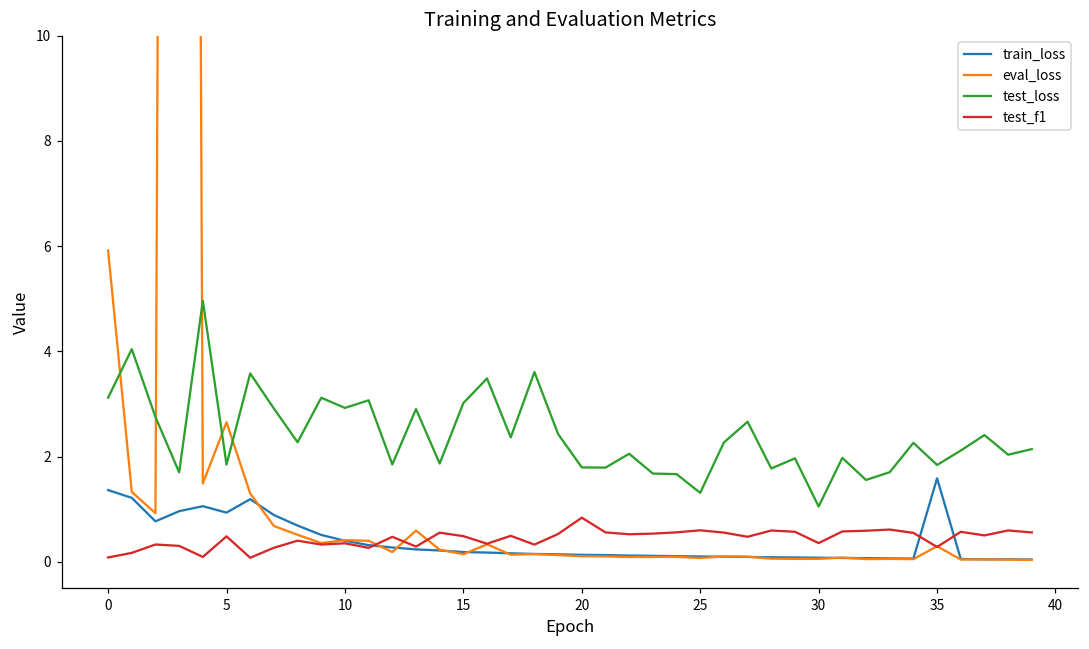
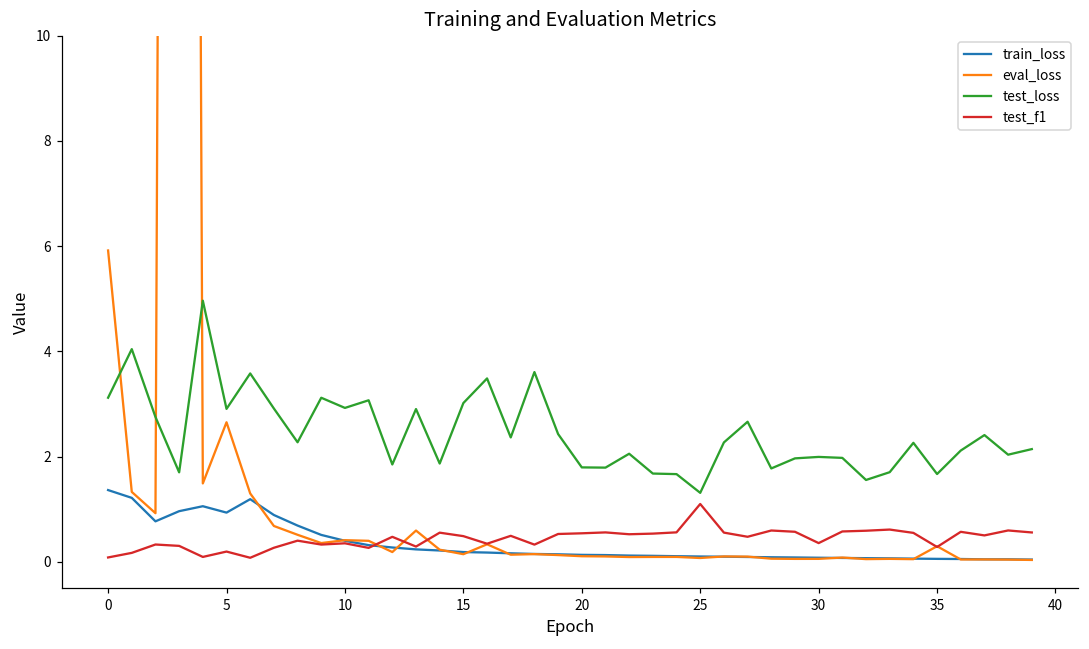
test_loss, 5: 1.8 -> 2.9
test_f1, 5: 0.5 -> 0.2
test_f1, 20: 0.8 -> 0.5
test_f1, 25: 0.6 -> 1.1
test_loss, 30: 1.1 -> 2.0
train_loss, 35: 1.6 -> 0.1
test_loss, 35: 1.8 -> 1.7
